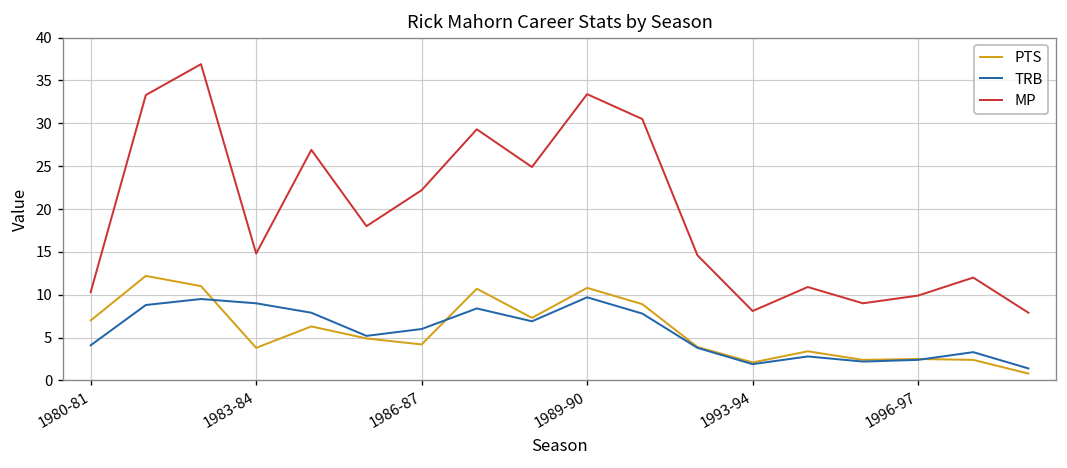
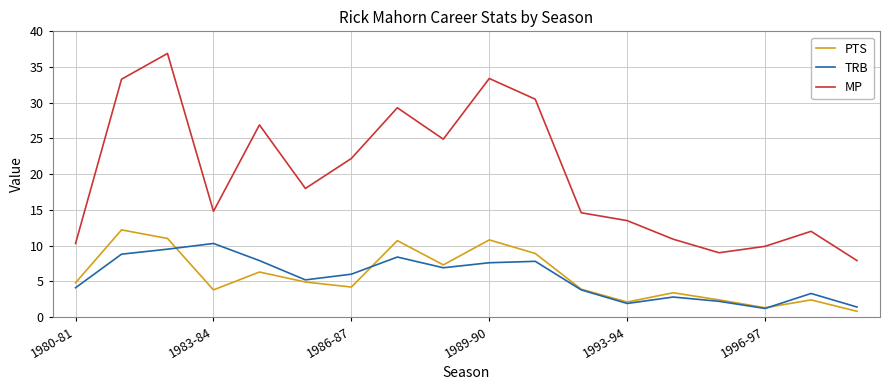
PTS, 1980-81: 7 -> 5
TRB, 1983-84: 9 -> 10
TRB, 1989-90: 10 -> 8
MP, 1993-94: 8 -> 14
PTS, 1996-97: 3 -> 1
TRB, 1996-97: 2 -> 1
